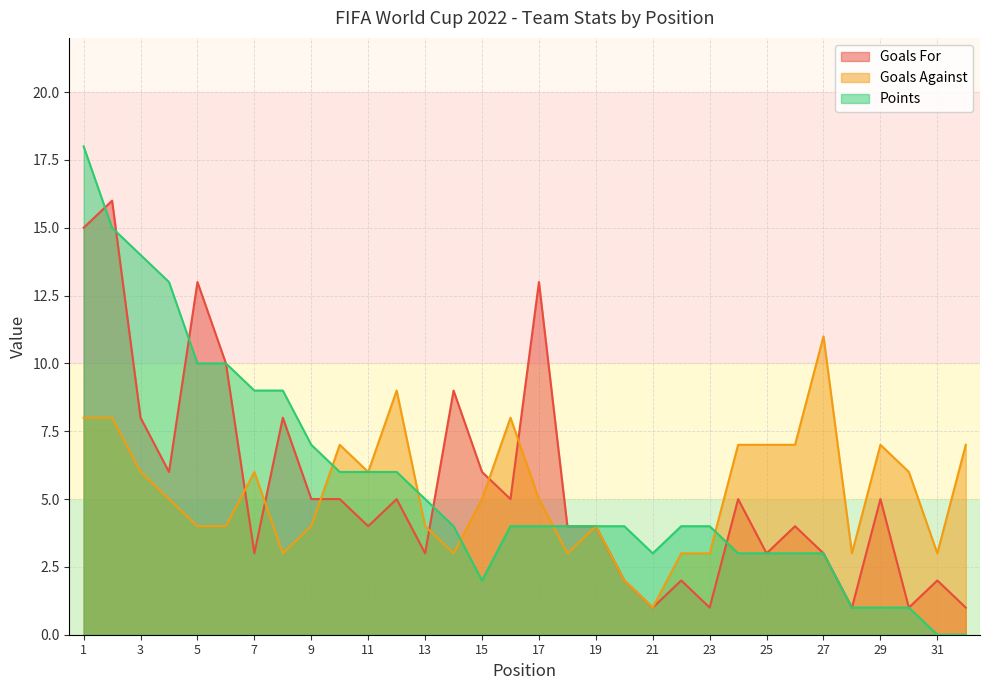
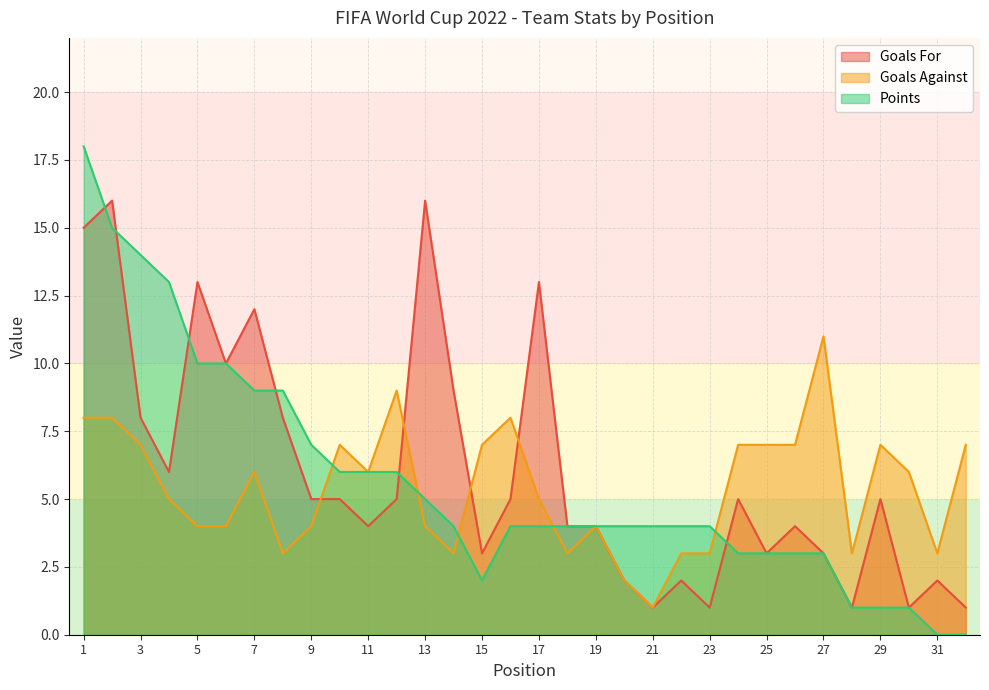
Goals Against, 3: 6 -> 7
Goals For, 7: 3 -> 12
Goals For, 13: 3 -> 16
Goals For, 15: 6 -> 3
Goals Against, 15: 5 -> 7
Points, 21: 3 -> 4
